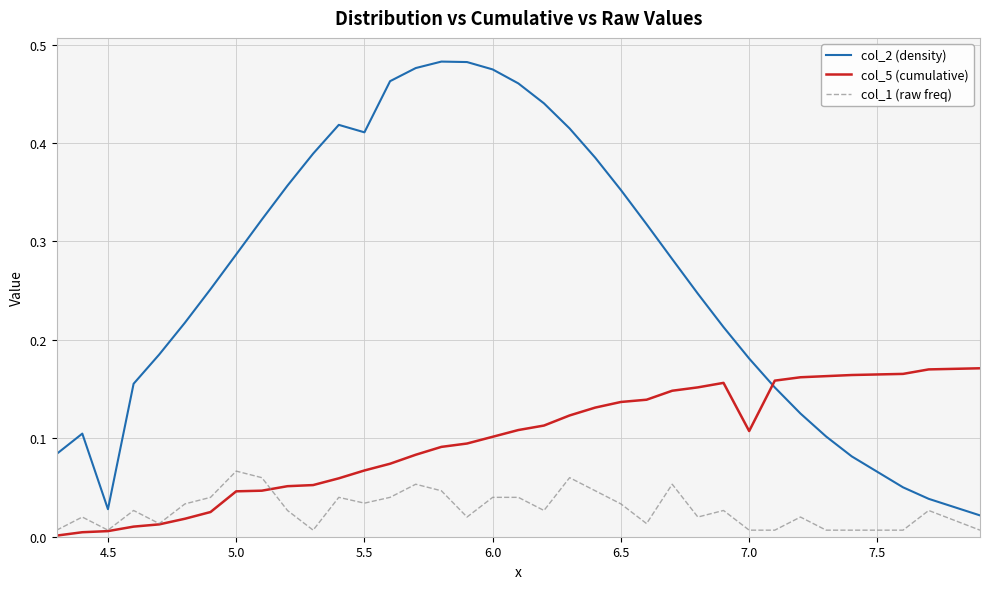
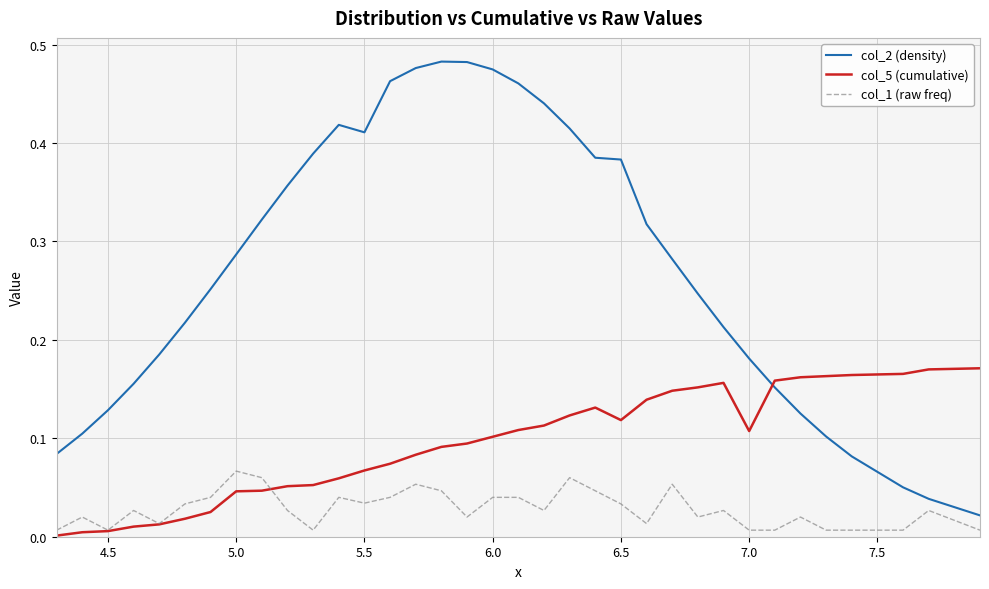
col_2 (density), 4.5: 0.03 -> 0.13
col_2 (density), 6.5: 0.35 -> 0.38
col_5 (cumulative), 6.5: 0.14 -> 0.12
